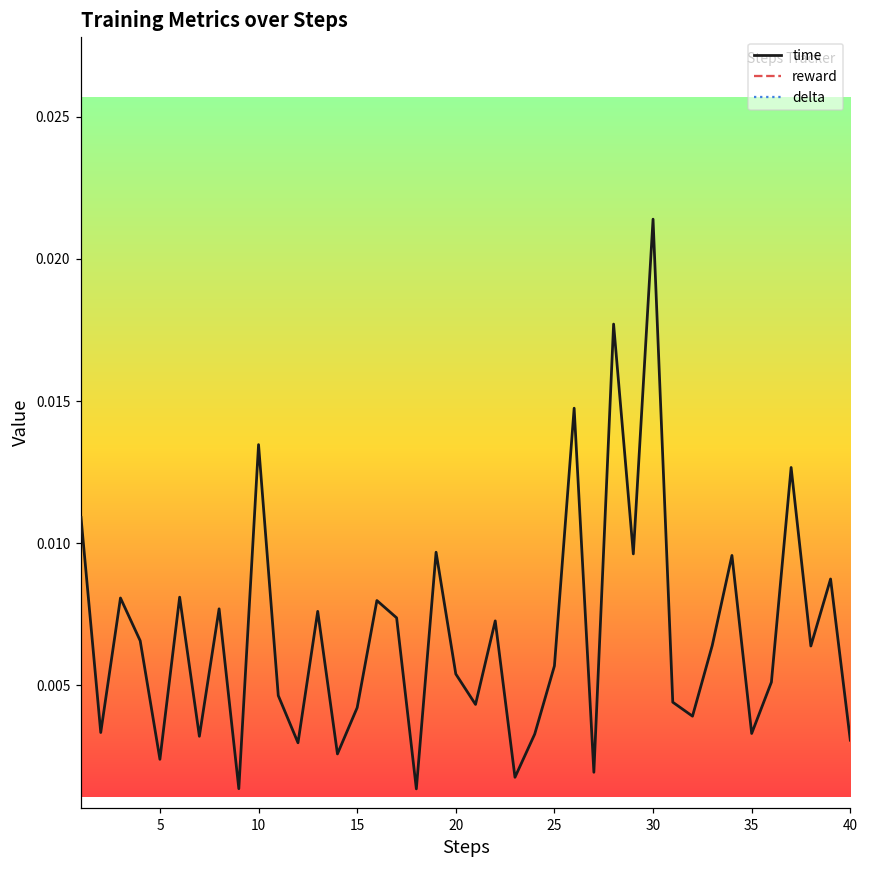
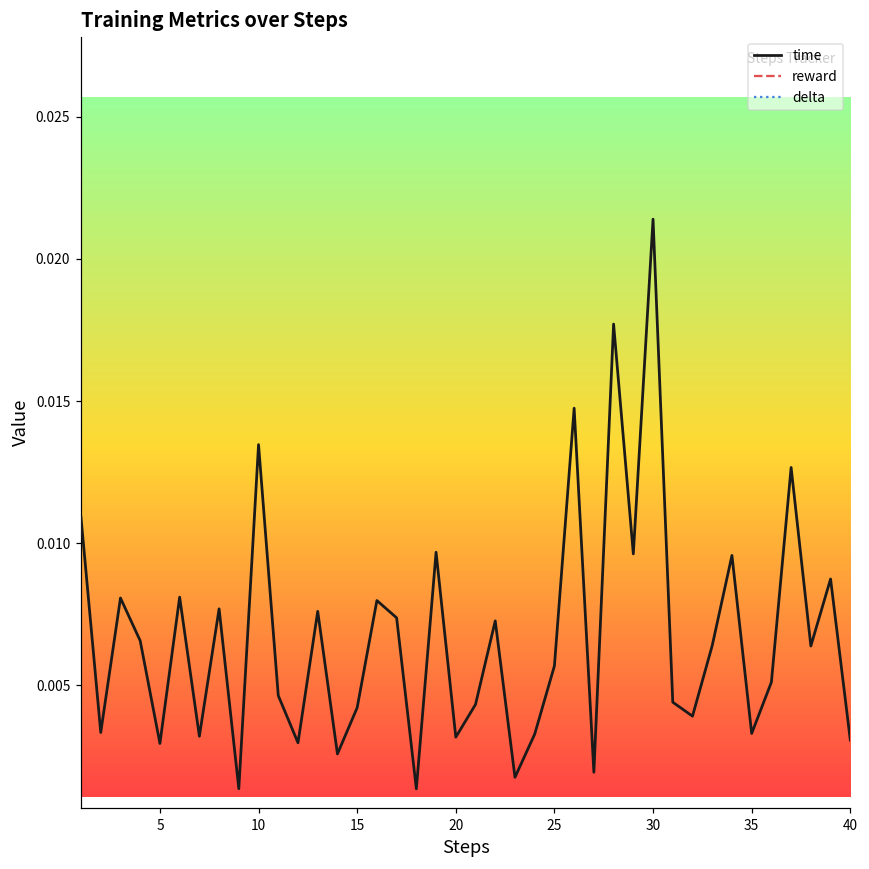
time, 5: 0.0024 -> 0.0030
time, 20: 0.0054 -> 0.0032
